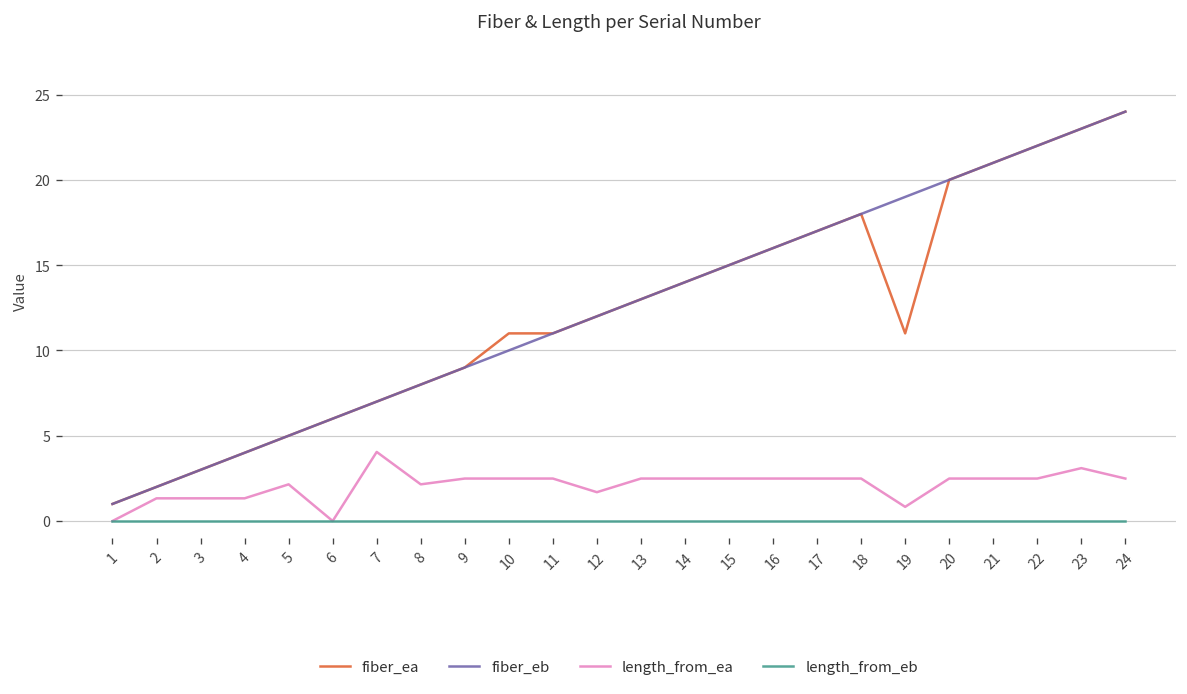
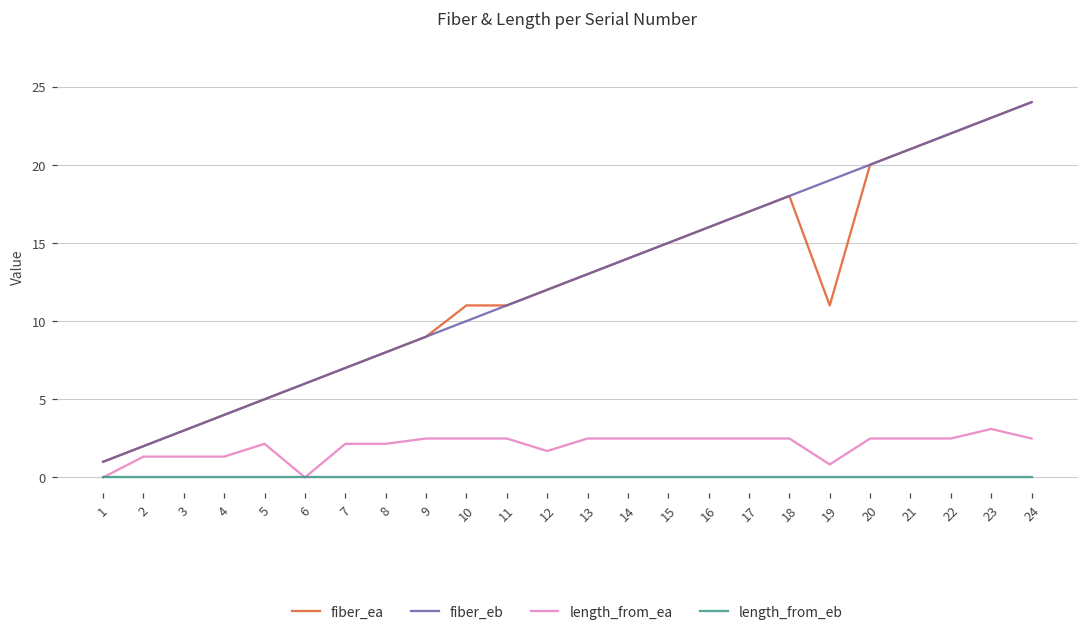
length_from_ea, 7: 4.1 -> 2.2
